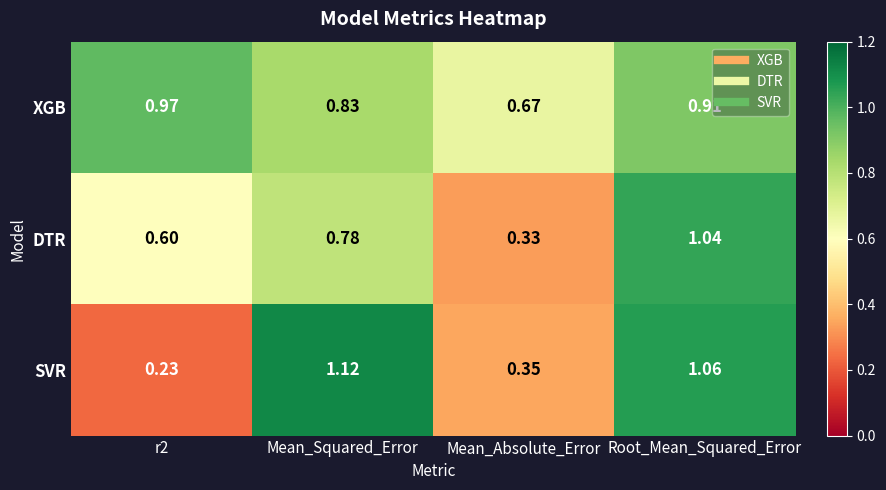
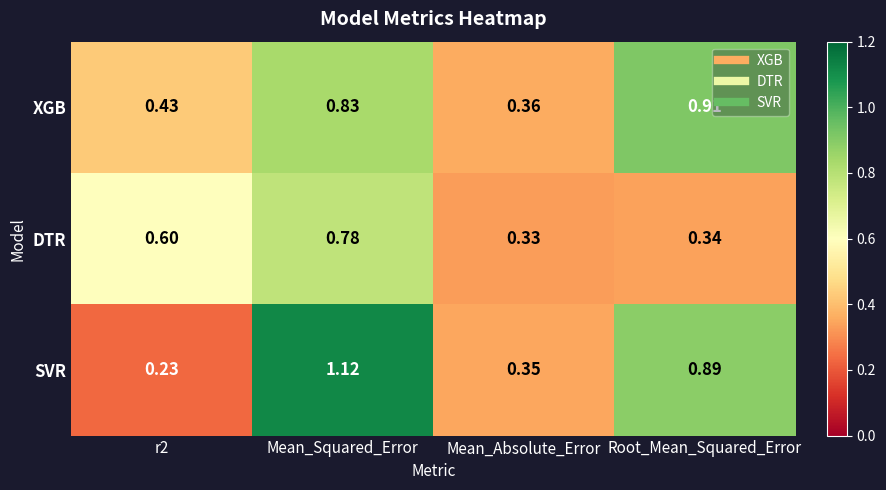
XGB, r2: 0.97 -> 0.43
XGB, Mean_Absolute_Error: 0.67 -> 0.36
DTR, Root_Mean_Squared_Error: 1.04 -> 0.34
SVR, Root_Mean_Squared_Error: 1.06 -> 0.89
